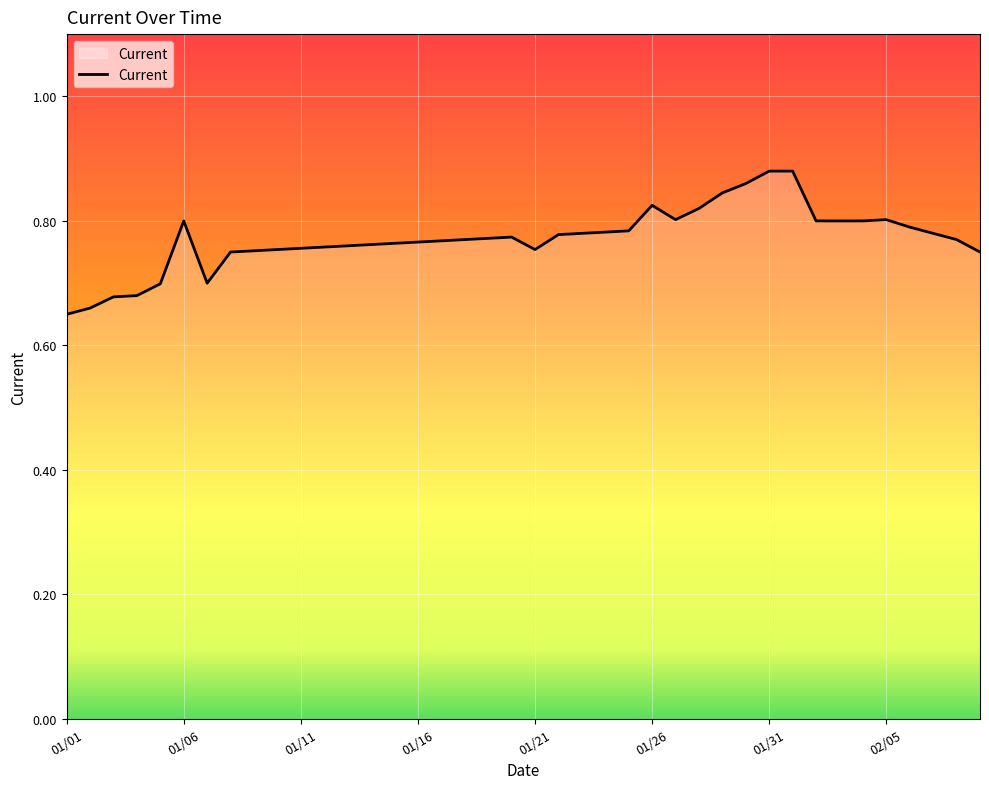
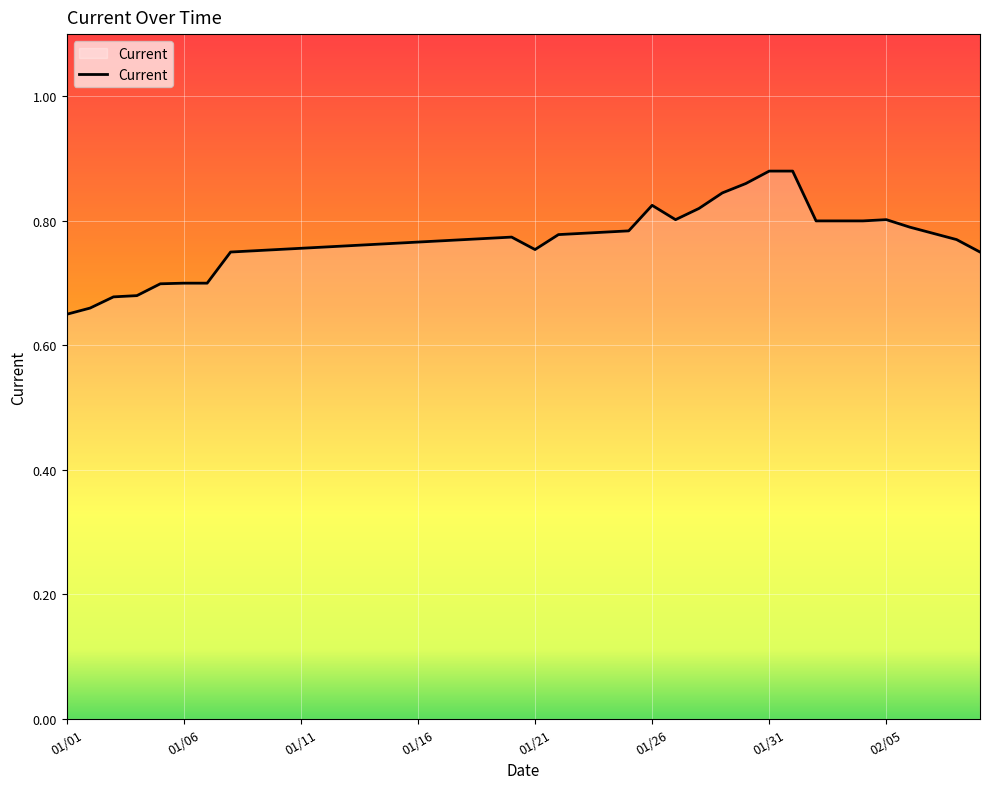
01/06: 0.8 -> 0.7
